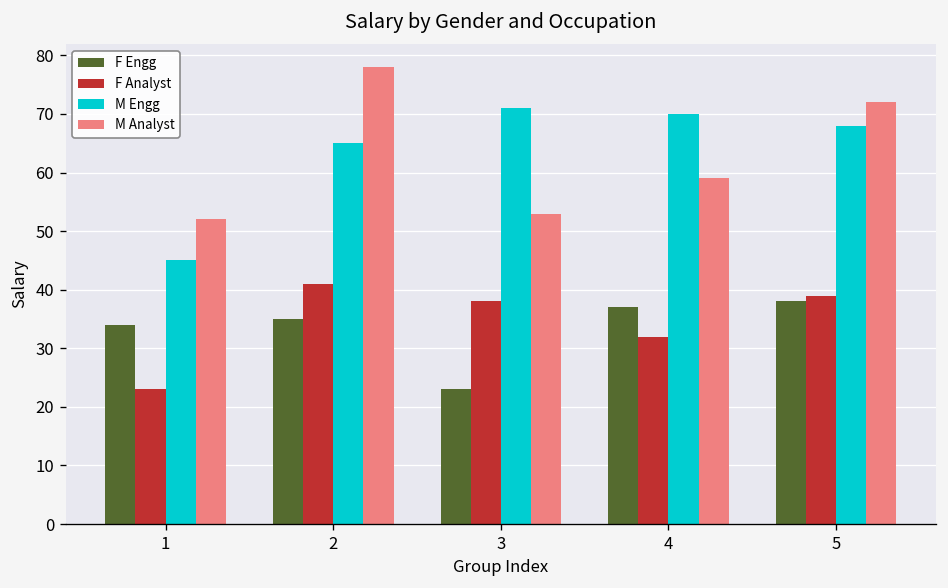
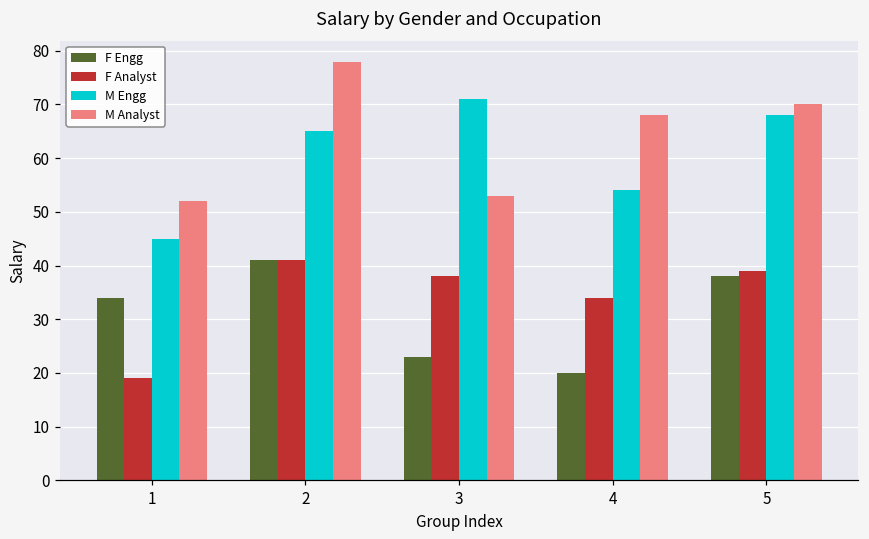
F Analyst, 1: 23 -> 19
F Engg, 2: 35 -> 41
F Engg, 4: 37 -> 20
F Analyst, 4: 32 -> 34
M Engg, 4: 70 -> 54
M Analyst, 4: 59 -> 68
M Analyst, 5: 72 -> 70
